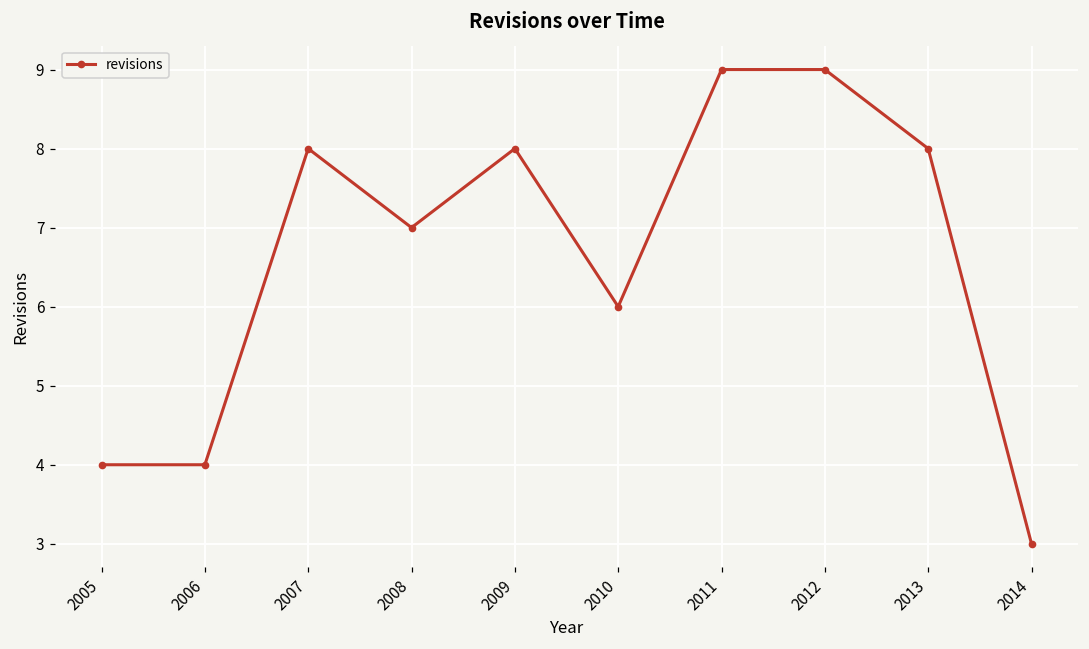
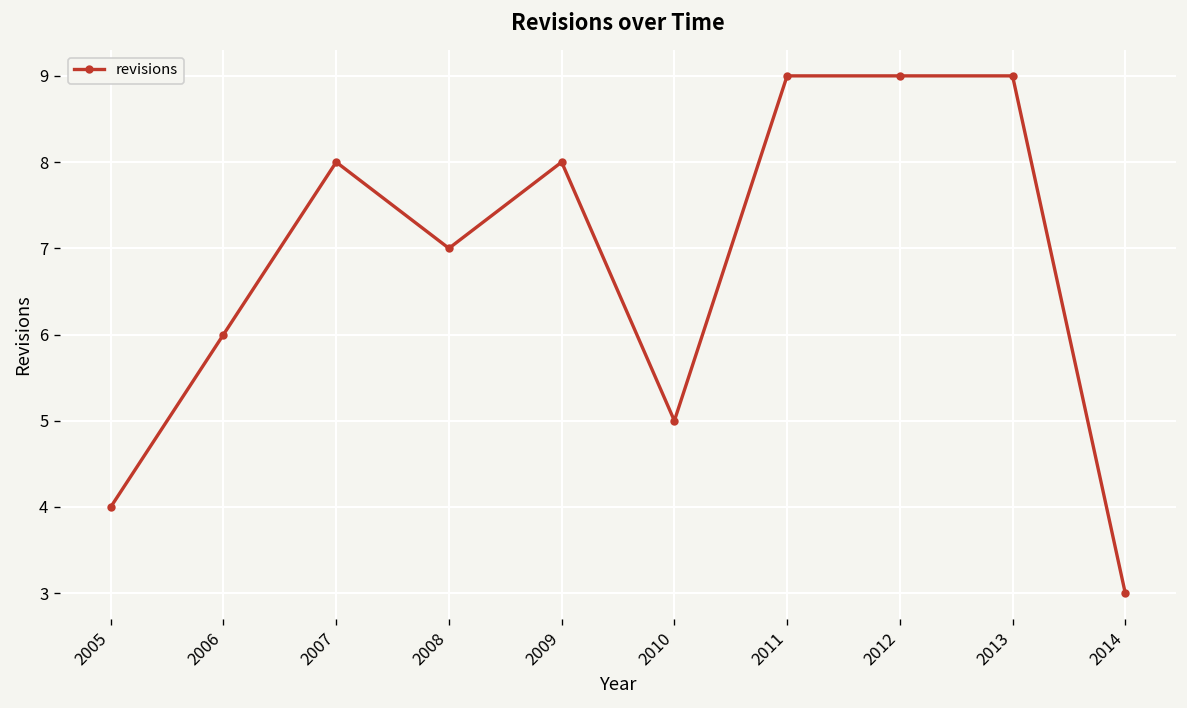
2006: 4 -> 6
2010: 6 -> 5
2013: 8 -> 9
